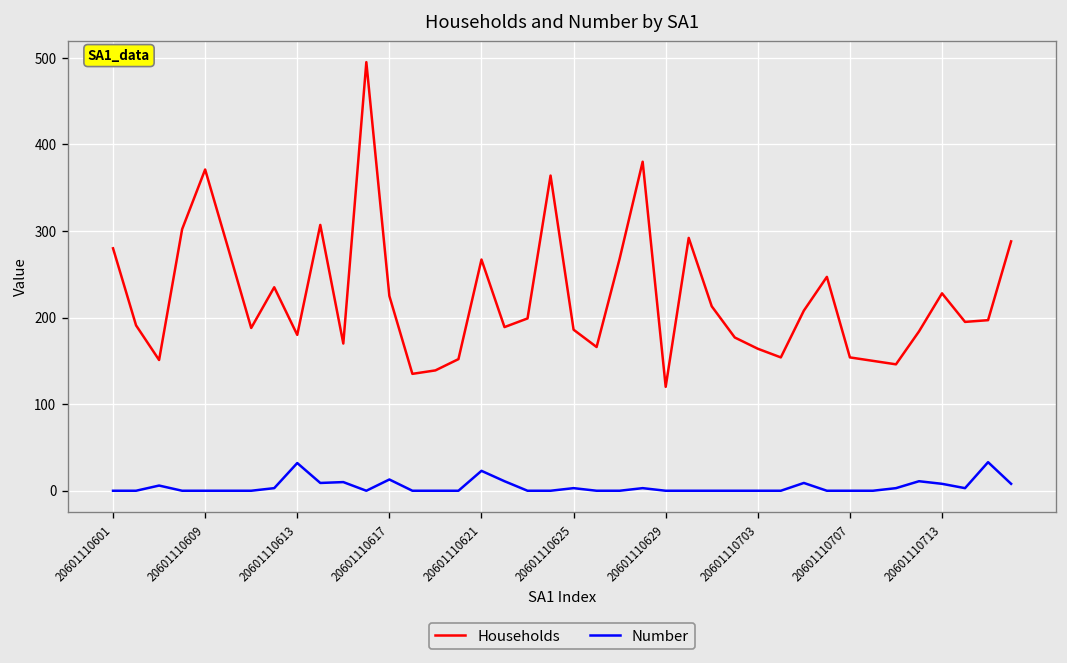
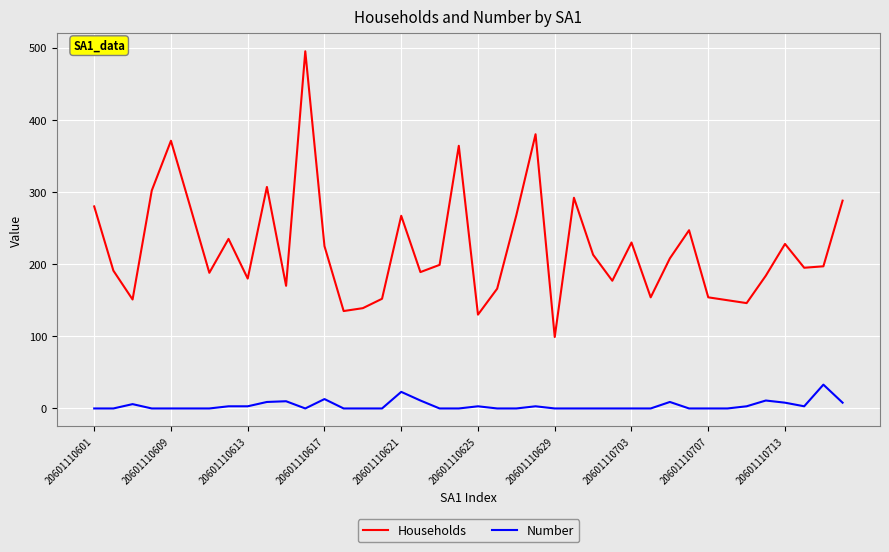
Number, 20601110613: 30 -> 0
Households, 20601110625: 190 -> 130
Households, 20601110629: 120 -> 100
Households, 20601110703: 160 -> 230
